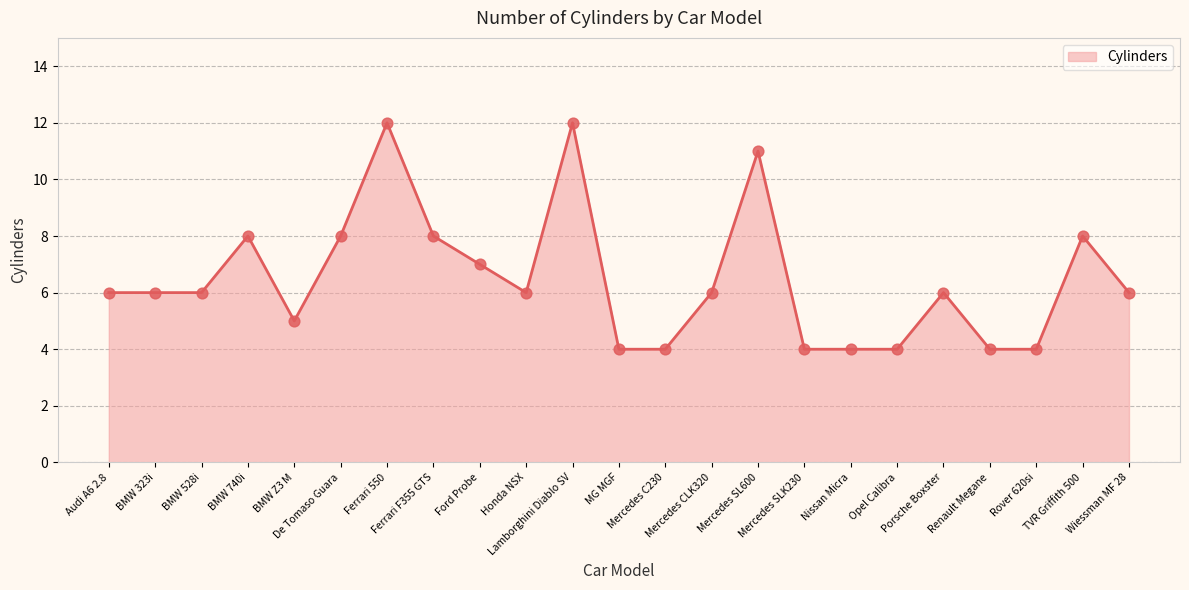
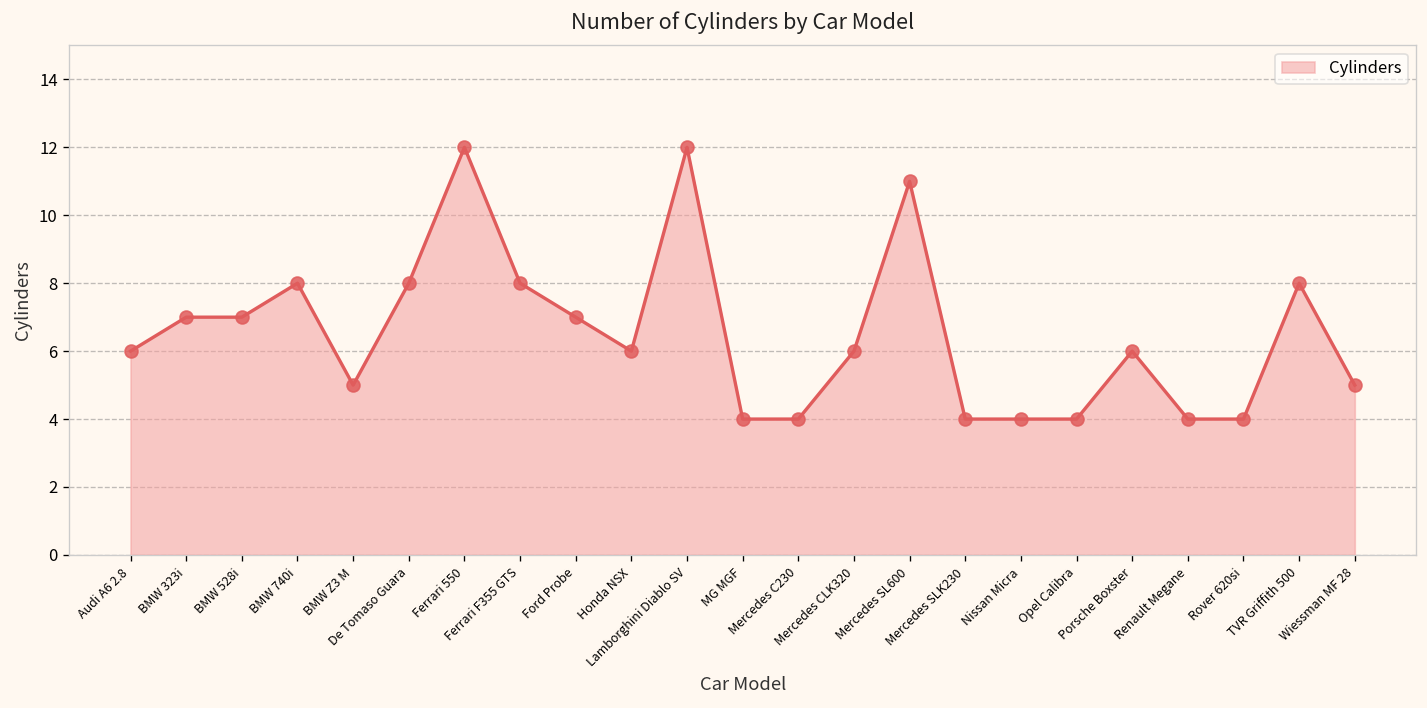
BMW 323i: 6 -> 7
BMW 528i: 6 -> 7
Wiessman MF 28: 6 -> 5
